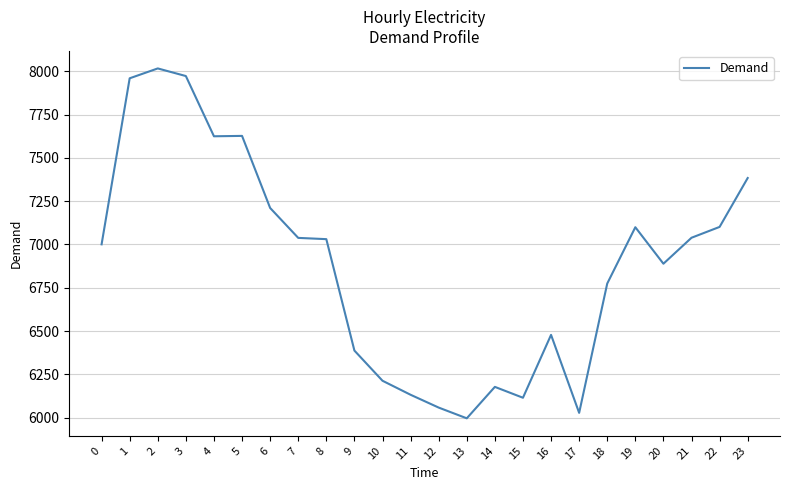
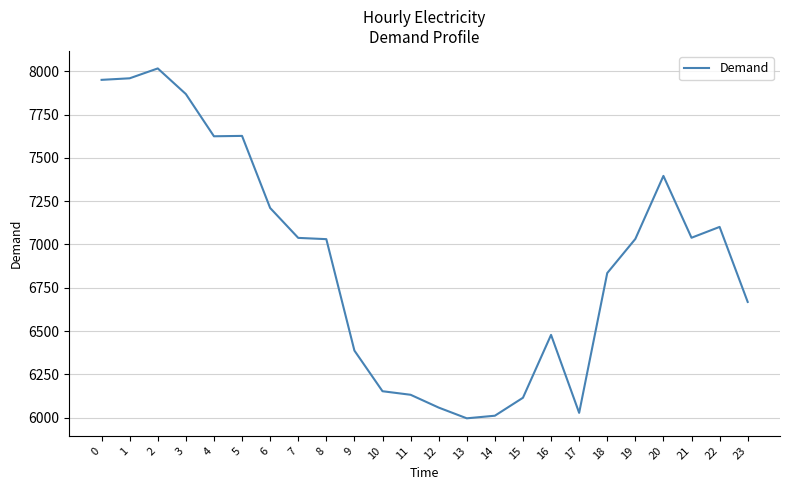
0: 7000 -> 7950
3: 7970 -> 7870
10: 6210 -> 6150
14: 6180 -> 6010
18: 6770 -> 6840
19: 7100 -> 7030
20: 6890 -> 7400
23: 7380 -> 6670
